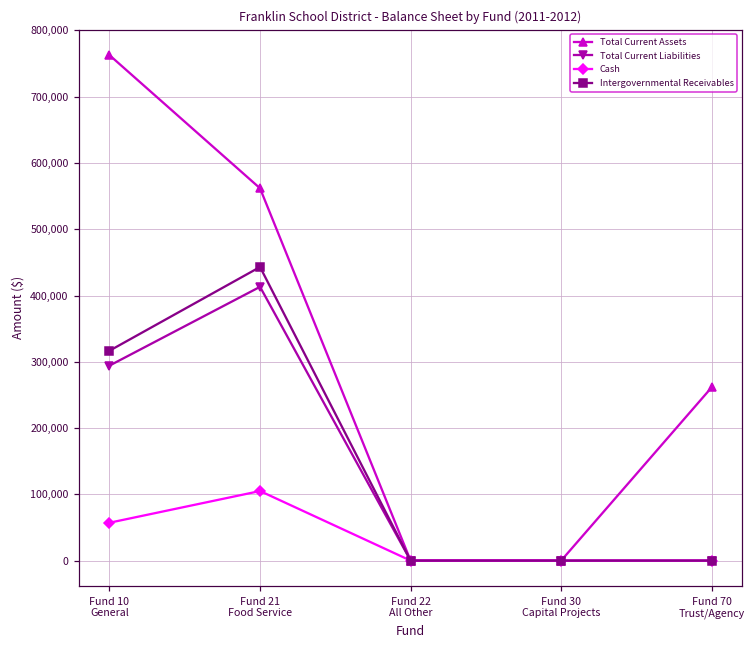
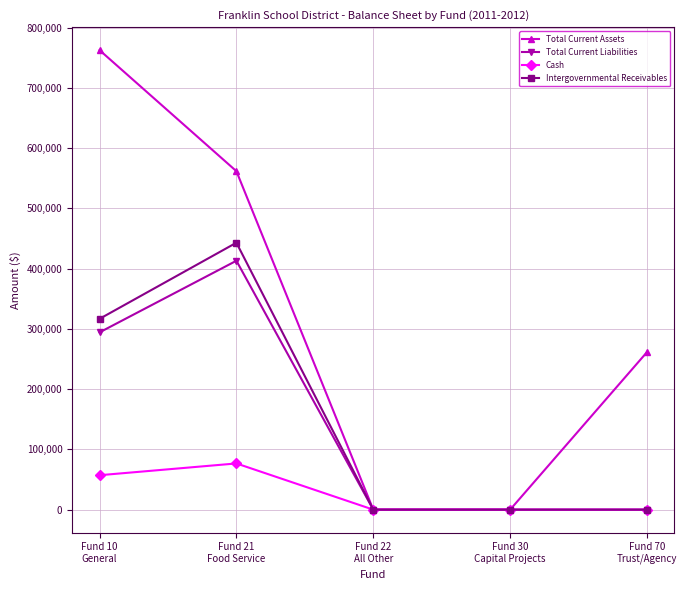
Cash, Fund 21 Food Service: 100,000 -> 80,000
